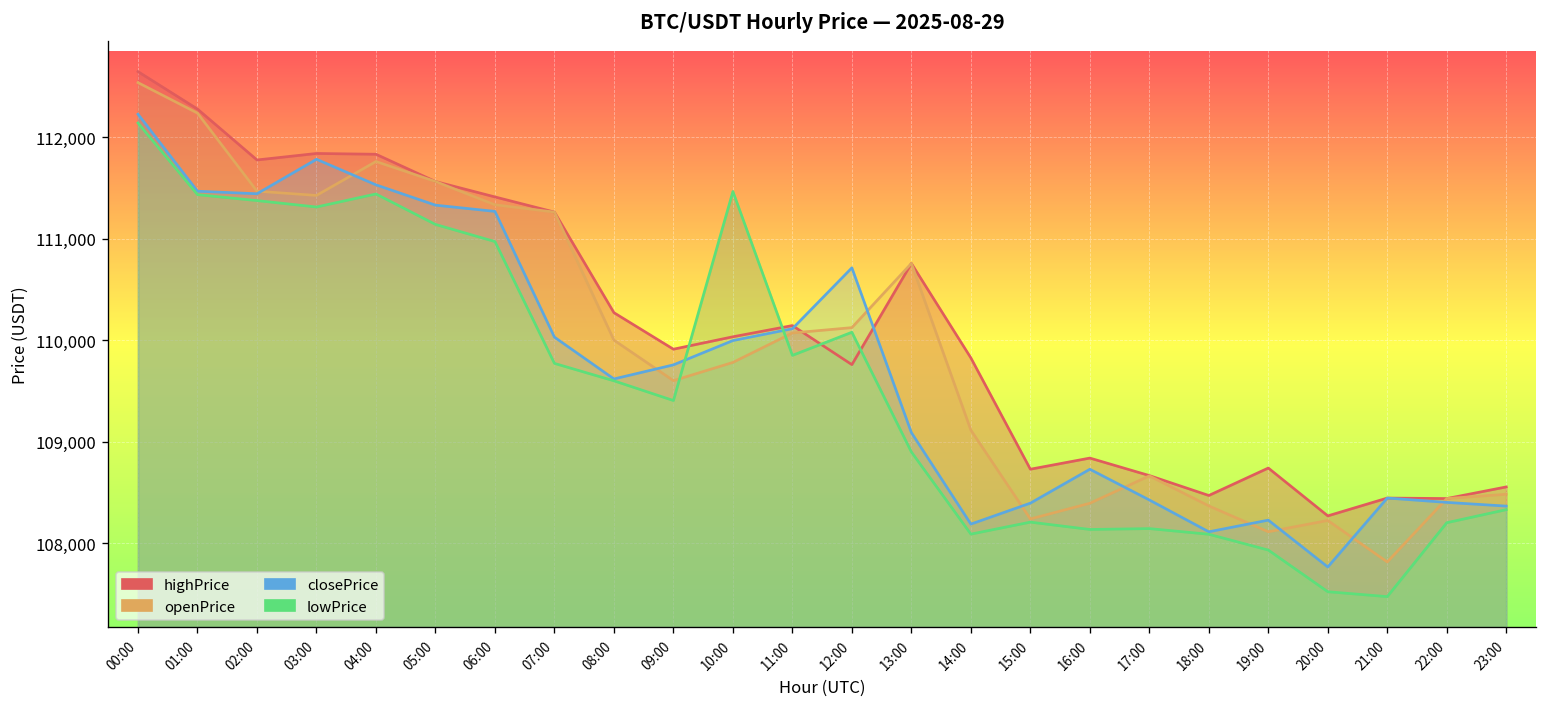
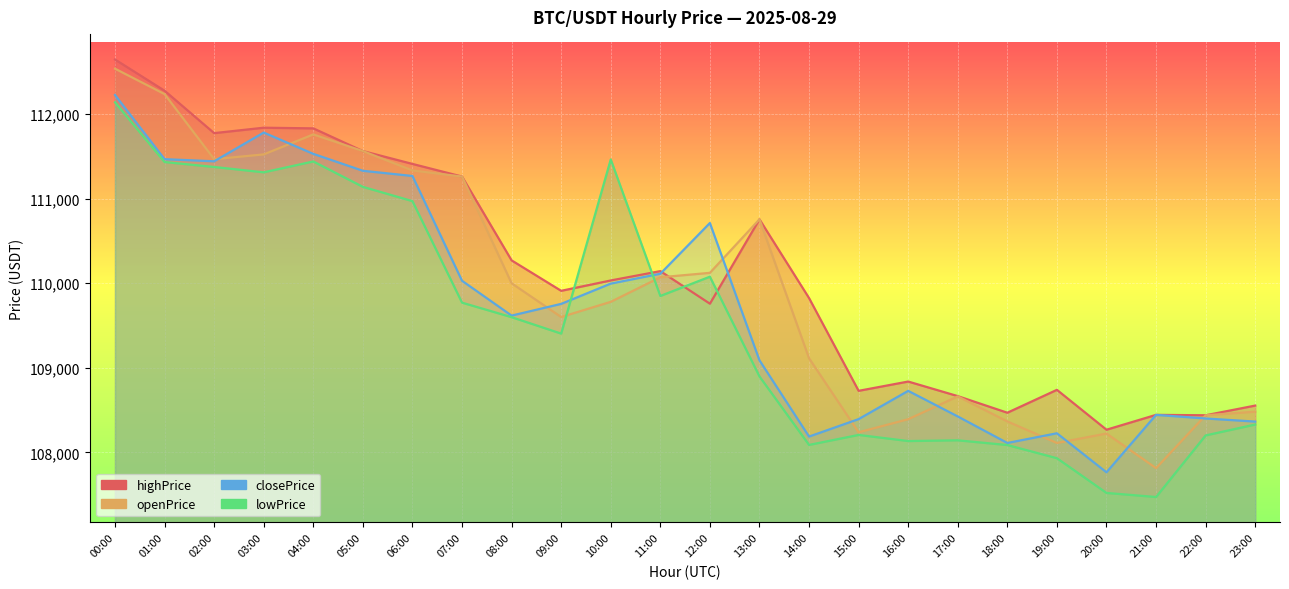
openPrice, 03:00: 111,400 -> 111,500
